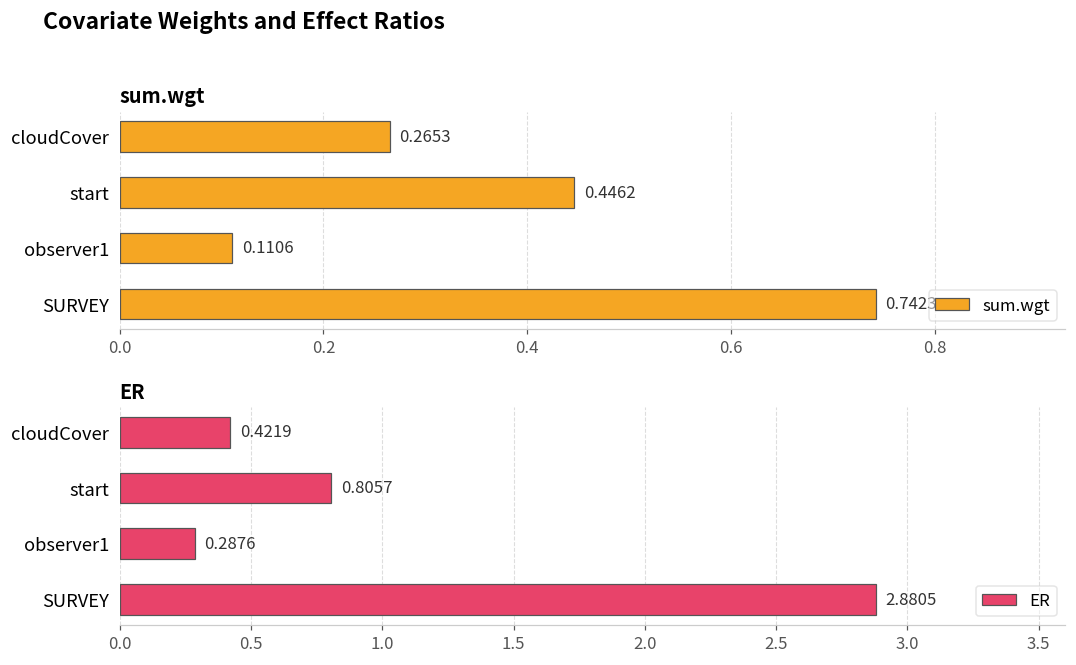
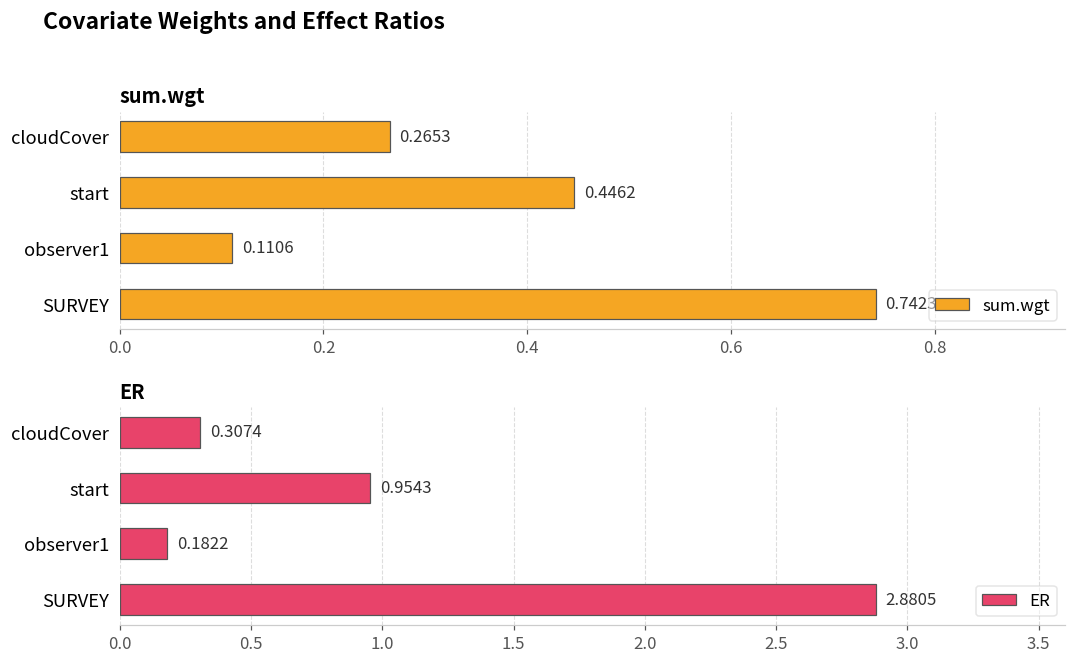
ER, cloudCover: 0.4219 -> 0.3074
ER, start: 0.8057 -> 0.9543
ER, observer1: 0.2876 -> 0.1822
